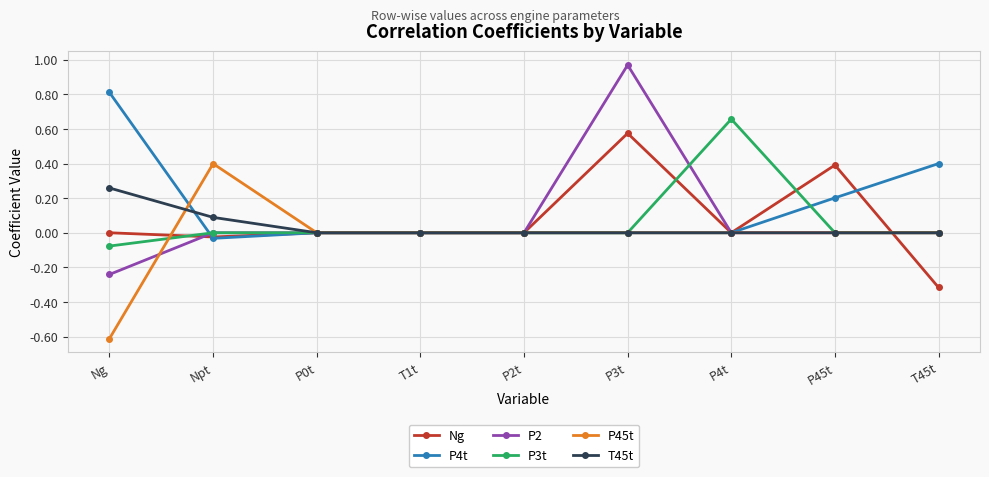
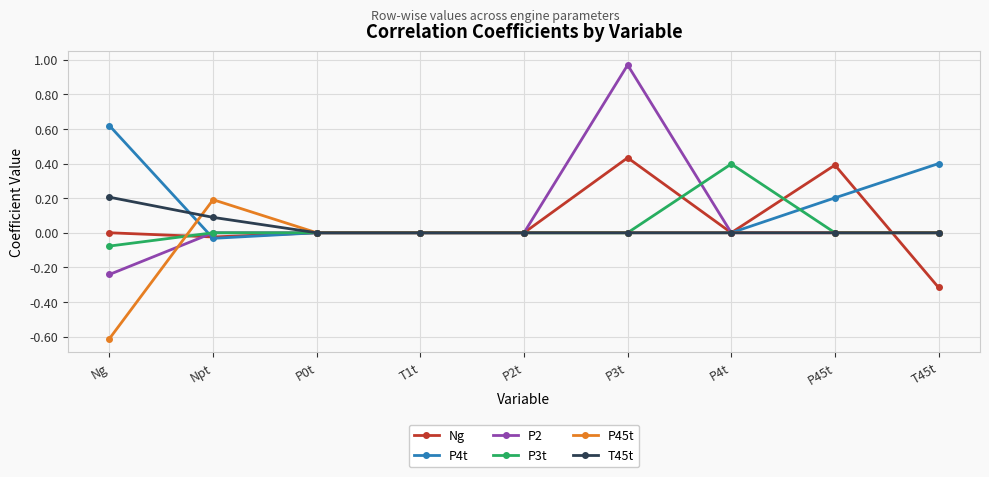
P4t, Ng: 0.81 -> 0.62
T45t, Ng: 0.26 -> 0.21
P45t, Npt: 0.40 -> 0.19
Ng, P3t: 0.58 -> 0.43
P3t, P4t: 0.66 -> 0.40
